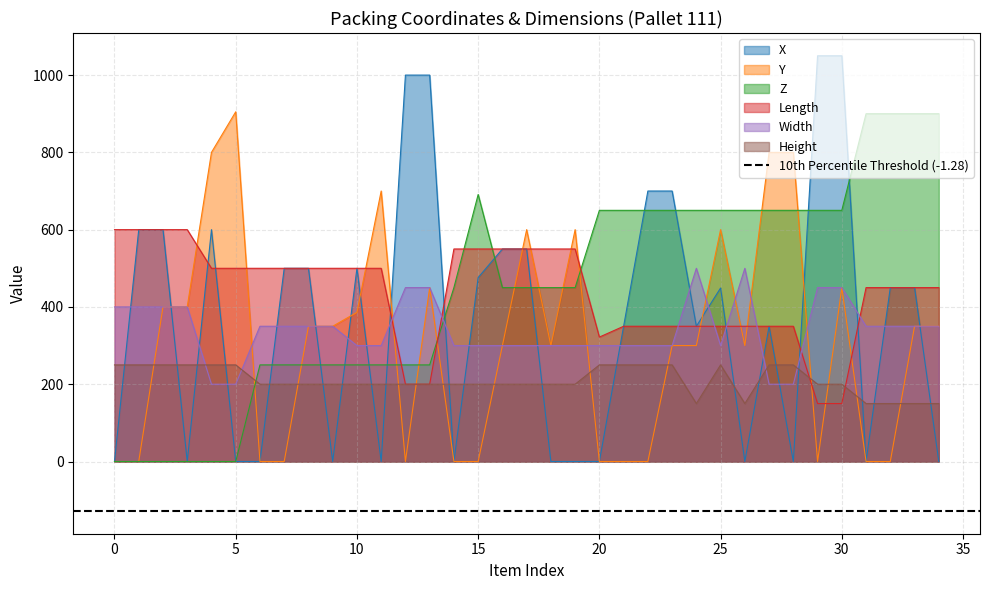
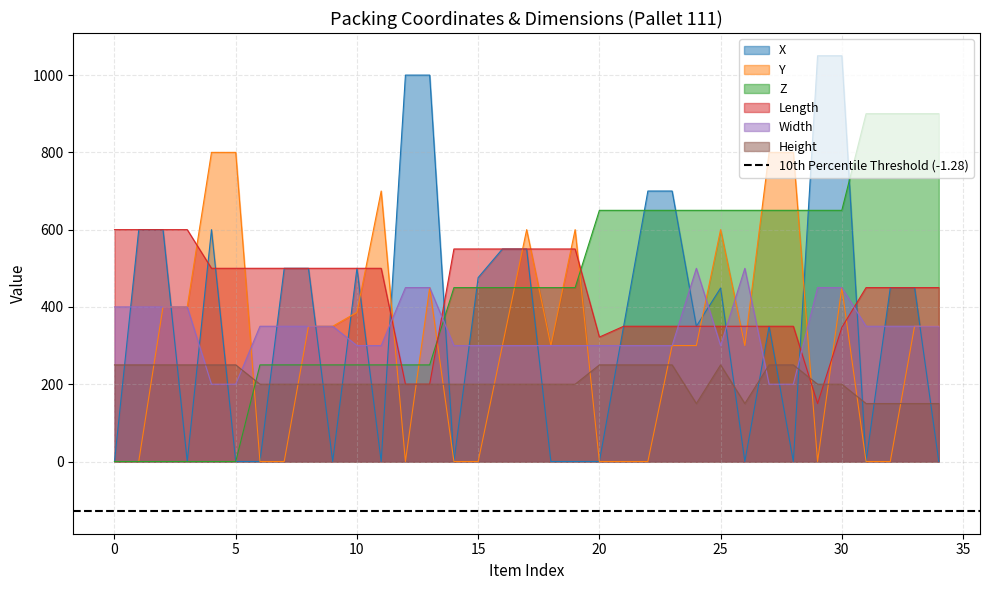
Y, 5: 910 -> 800
Z, 15: 690 -> 450
Length, 30: 150 -> 350
